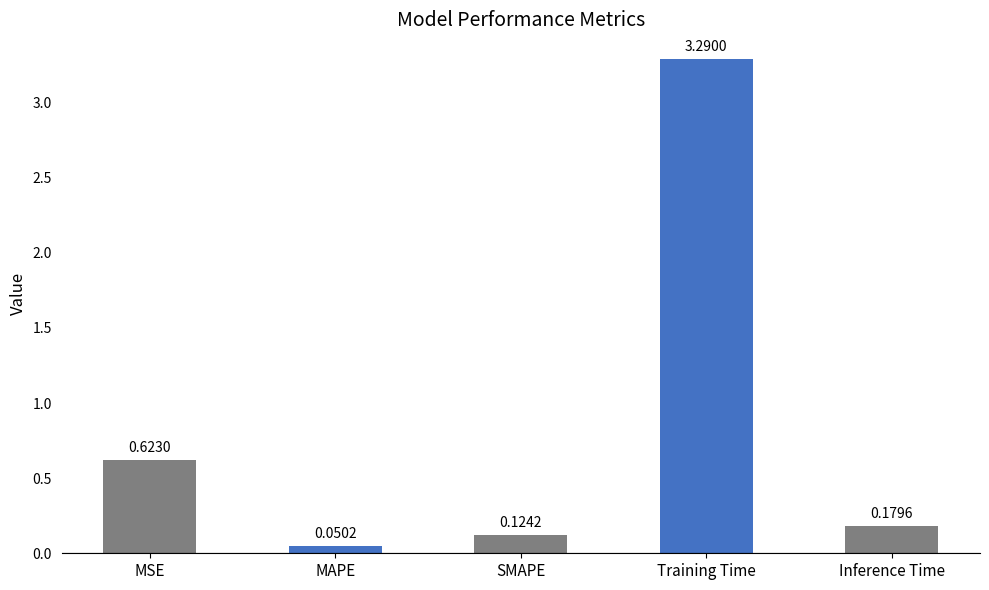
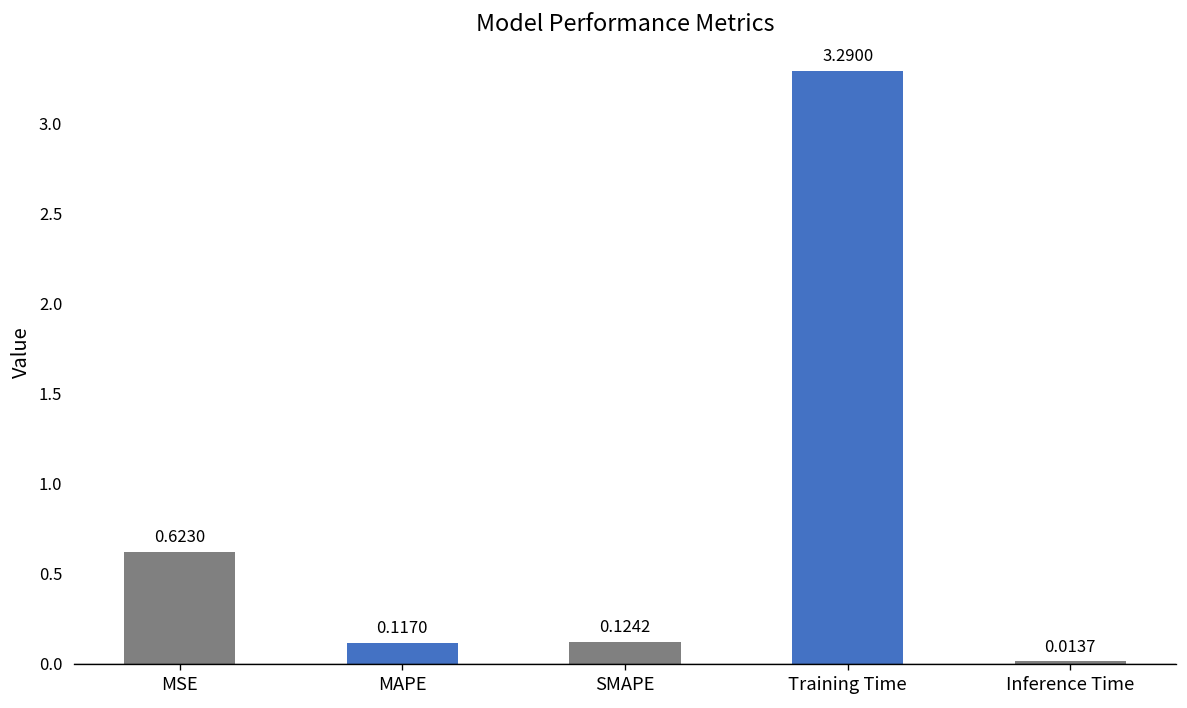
MAPE: 0.0502 -> 0.1170
Inference Time: 0.1796 -> 0.0137
